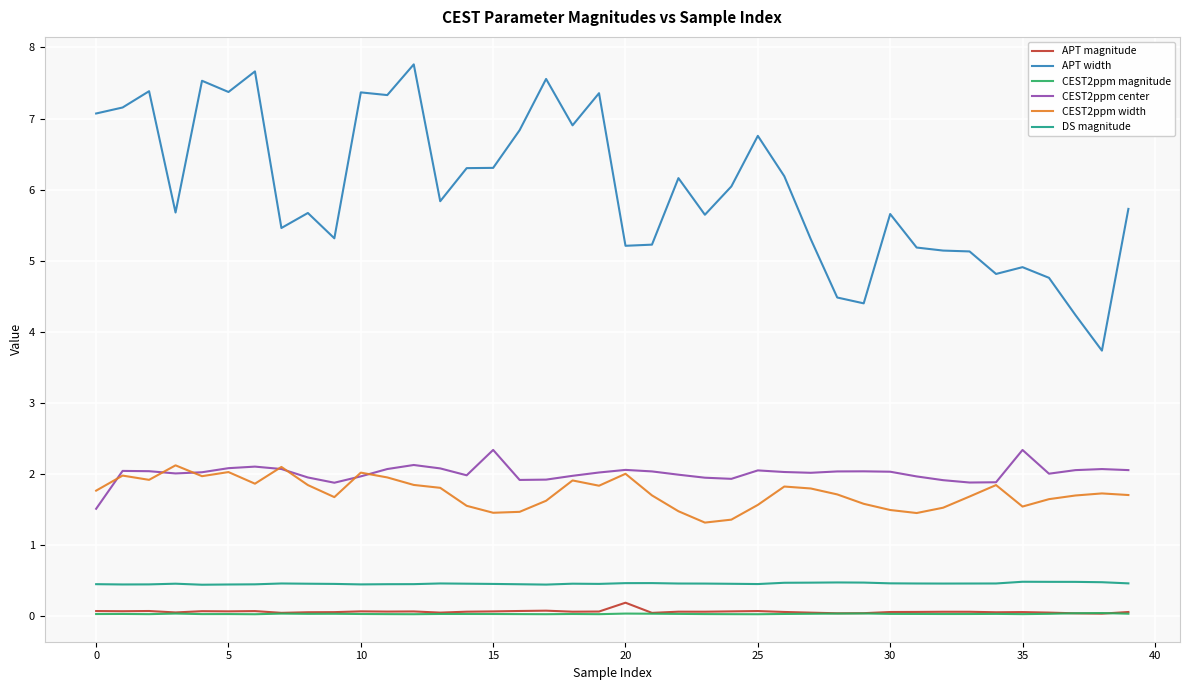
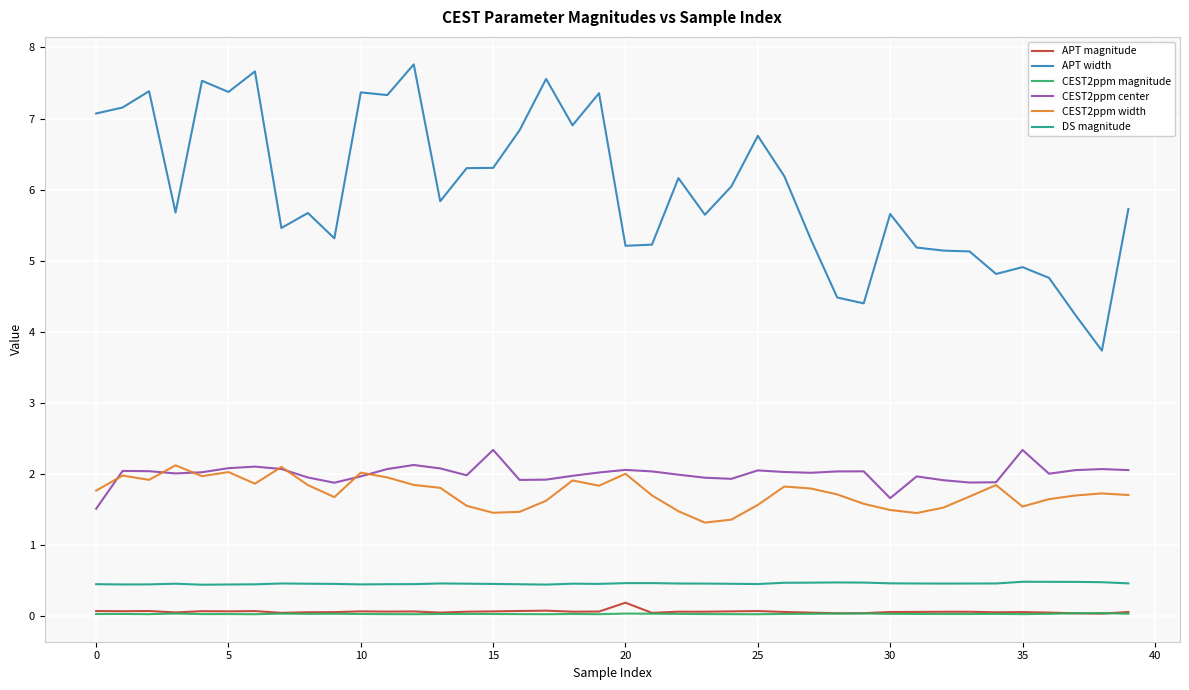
CEST2ppm center, 30: 2.0 -> 1.7
